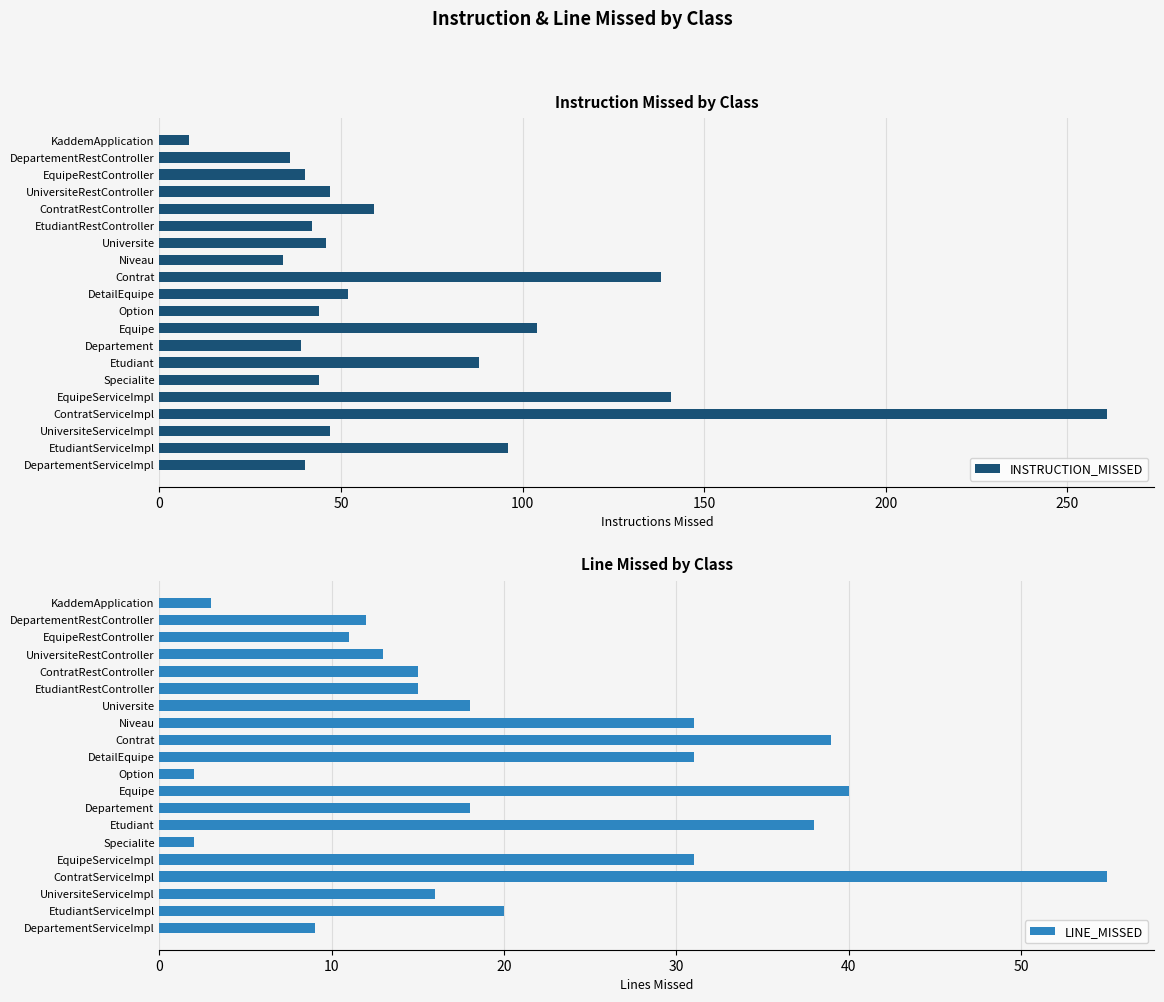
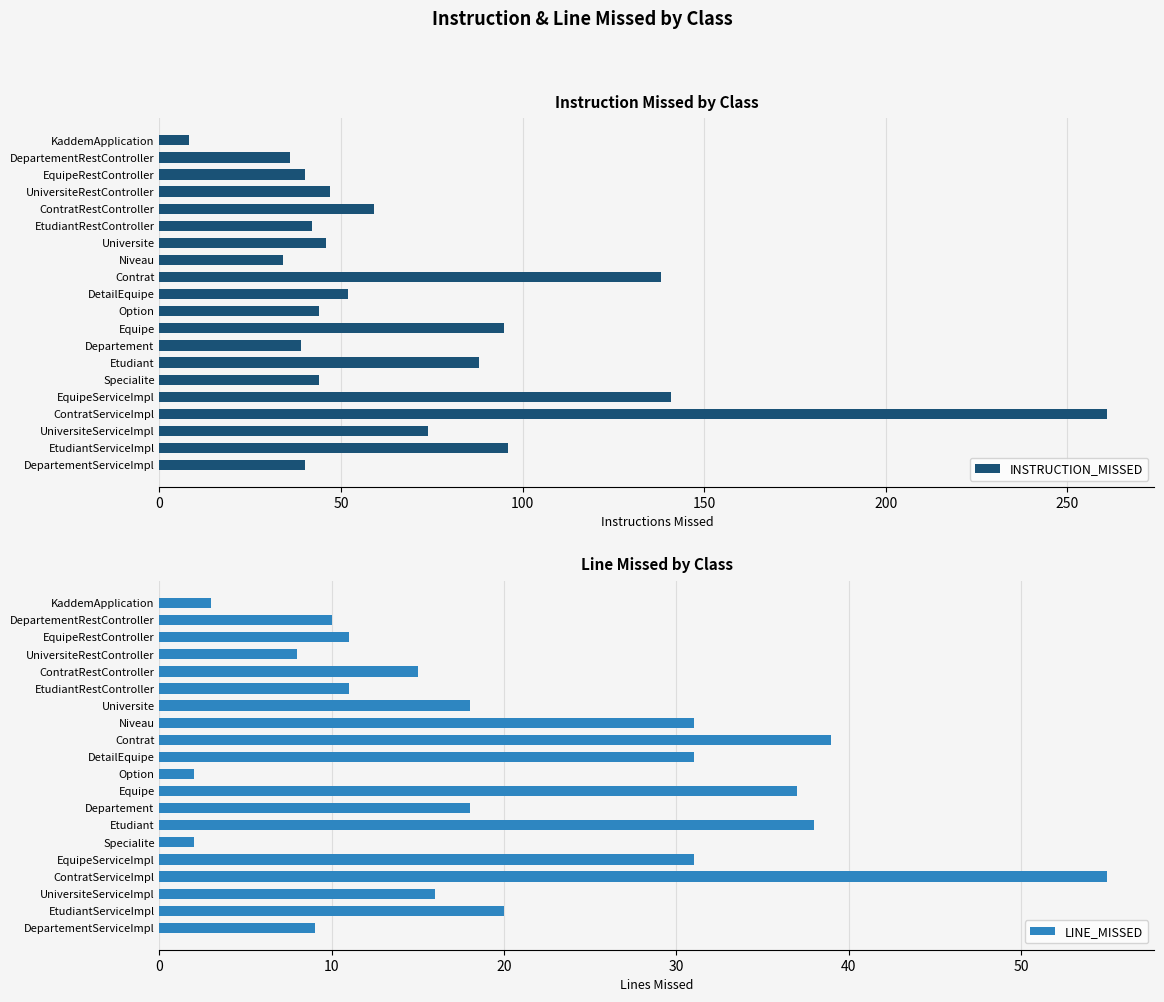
Instruction Missed by Class, Equipe: 104 -> 95
Instruction Missed by Class, UniversiteServiceImpl: 47 -> 74
Line Missed by Class, DepartementRestController: 12 -> 10
Line Missed by Class, UniversiteRestController: 13 -> 8
Line Missed by Class, EtudiantRestController: 15 -> 11
Line Missed by Class, Equipe: 40 -> 37
